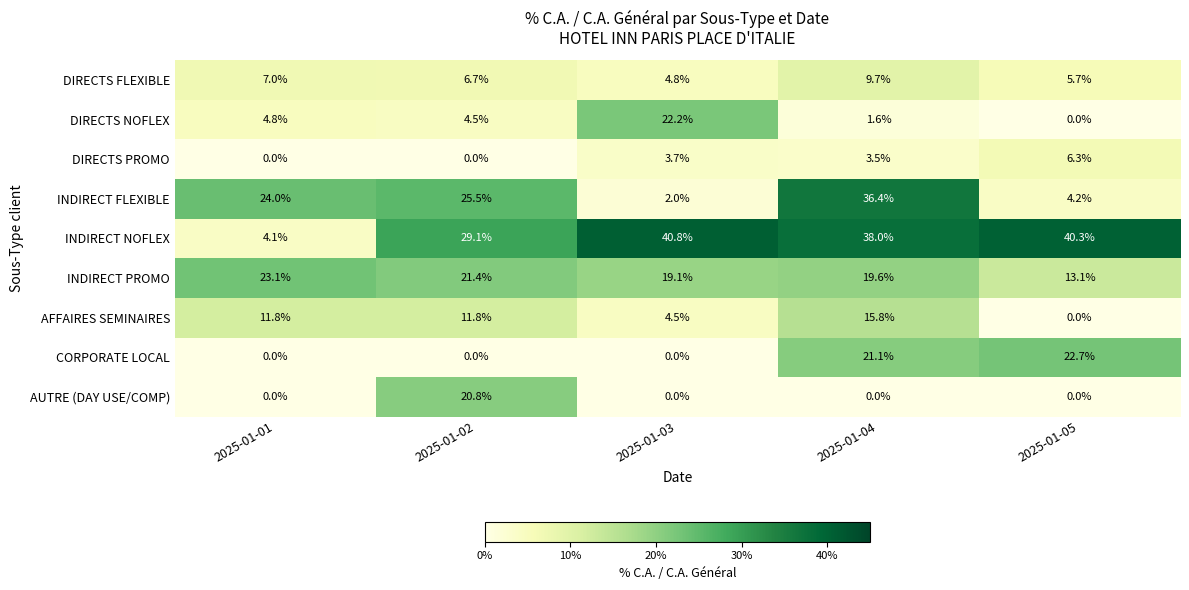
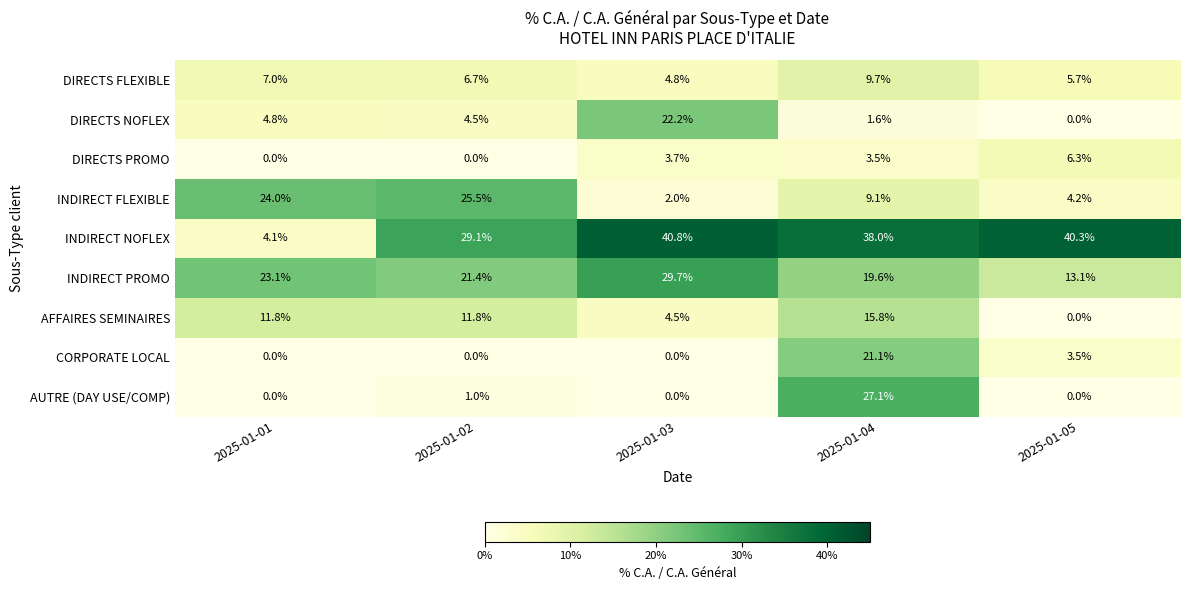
INDIRECT FLEXIBLE, 2025-01-04: 36.4% -> 9.1%
INDIRECT PROMO, 2025-01-03: 19.1% -> 29.7%
CORPORATE LOCAL, 2025-01-05: 22.7% -> 3.5%
AUTRE (DAY USE/COMP), 2025-01-02: 20.8% -> 1.0%
AUTRE (DAY USE/COMP), 2025-01-04: 0.0% -> 27.1%
